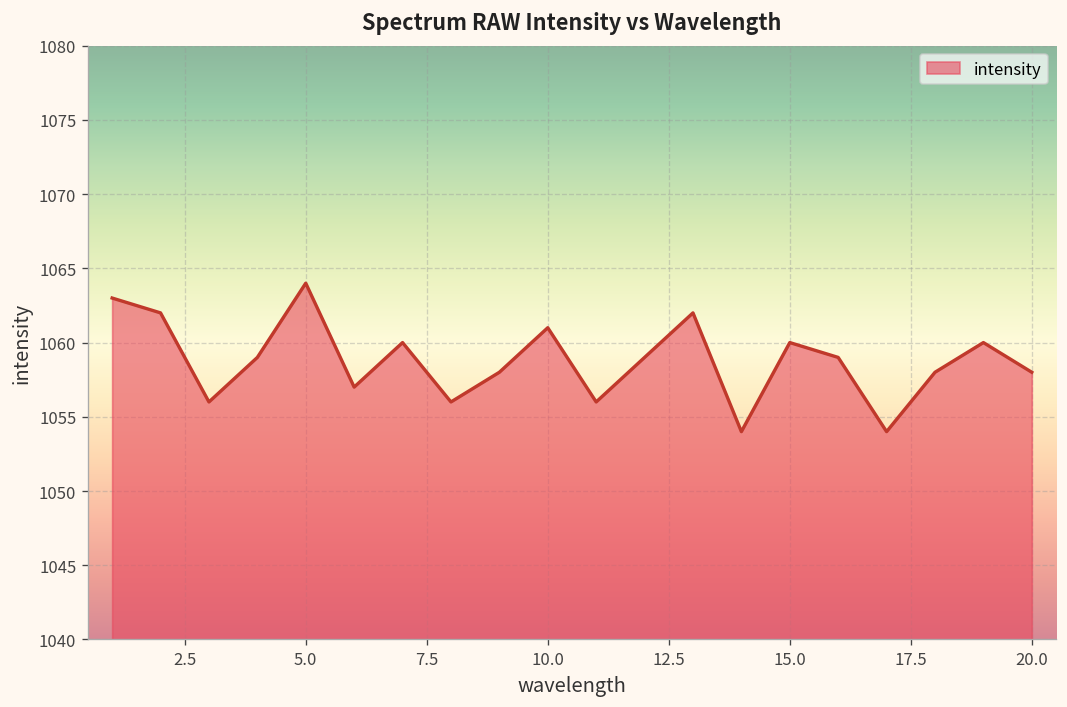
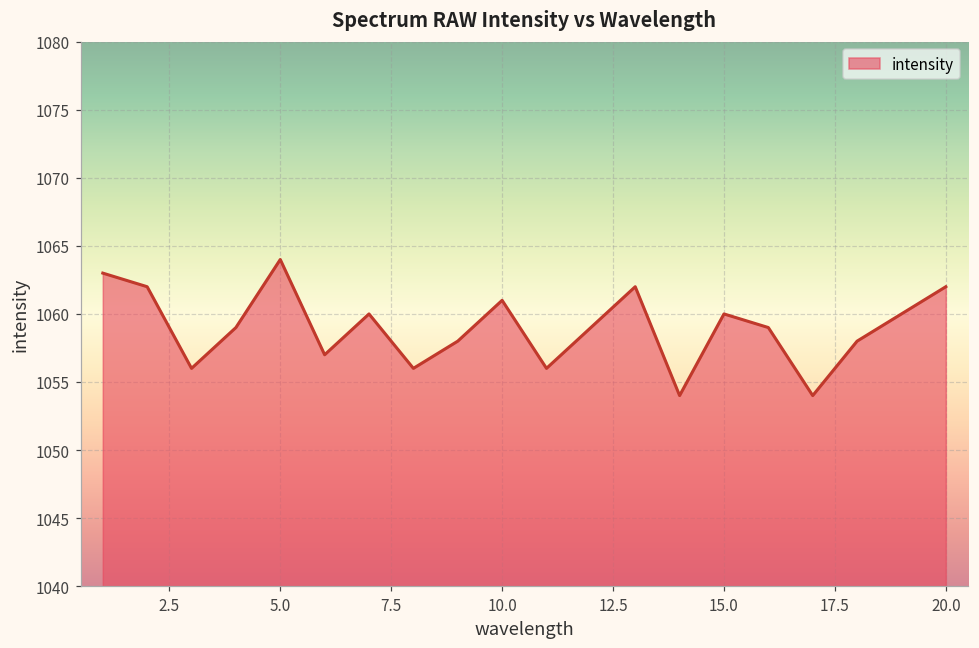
20.0: 1058 -> 1062
